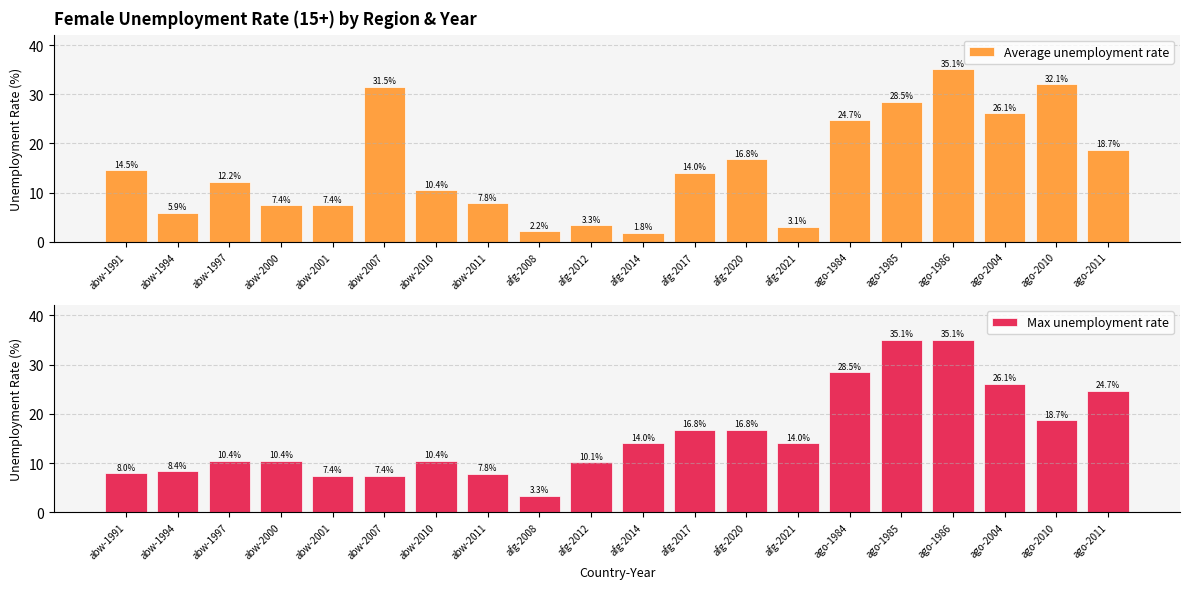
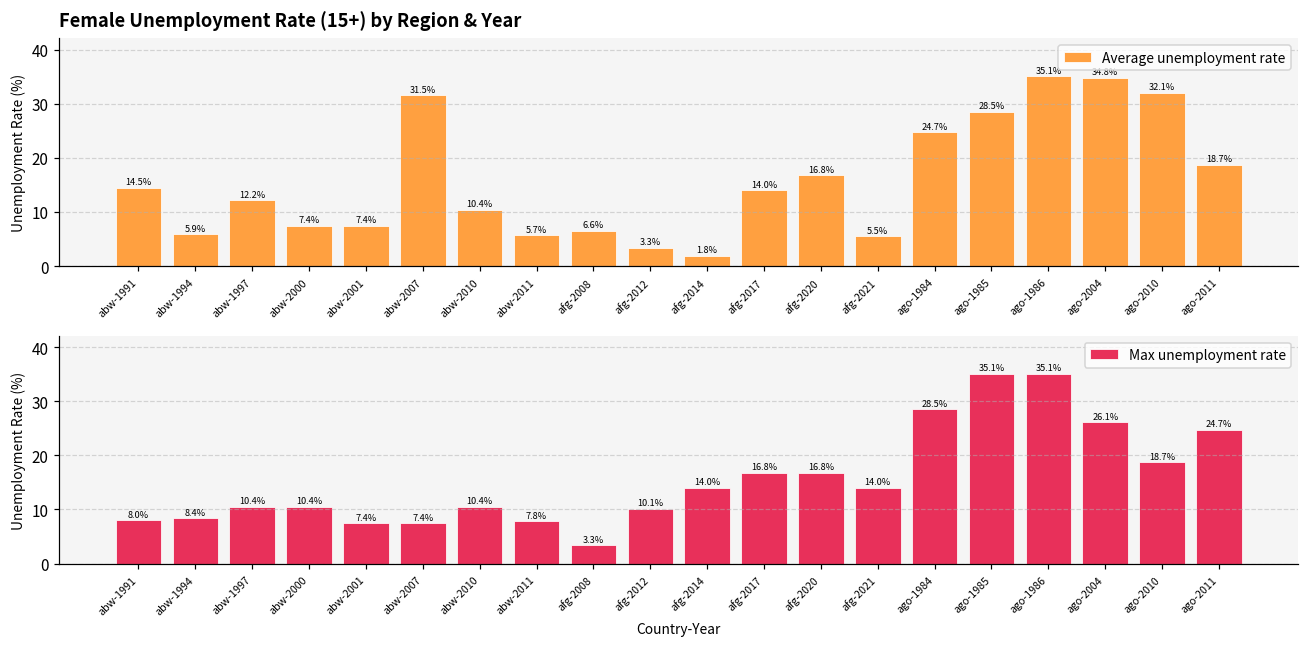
Female Unemployment Rate (15+) by Region & Year, abw-2011: 7.8% -> 5.7%
Female Unemployment Rate (15+) by Region & Year, afg-2008: 2.2% -> 6.6%
Female Unemployment Rate (15+) by Region & Year, afg-2021: 3.1% -> 5.5%
Female Unemployment Rate (15+) by Region & Year, ago-2004: 26 -> 35
